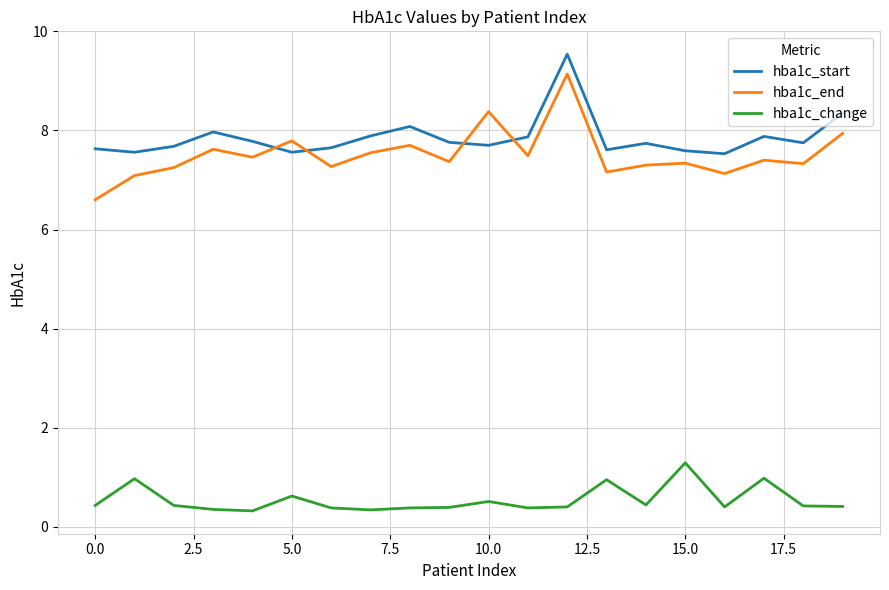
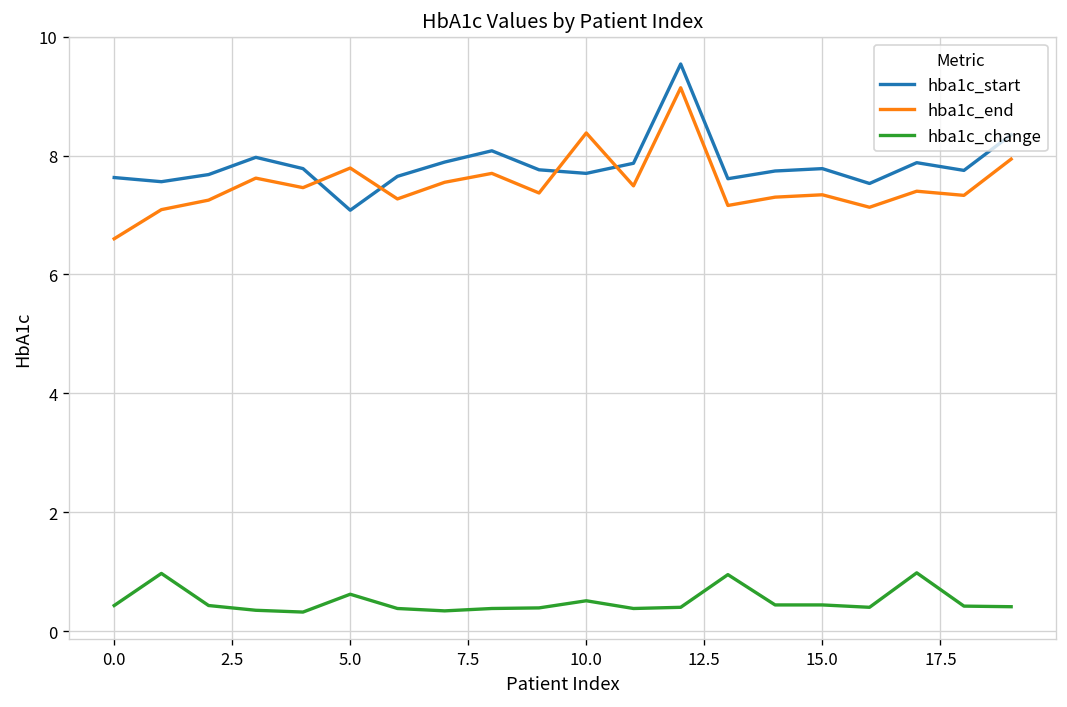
hba1c_start, 5.0: 7.6 -> 7.1
hba1c_start, 15.0: 7.6 -> 7.8
hba1c_change, 15.0: 1.3 -> 0.4
